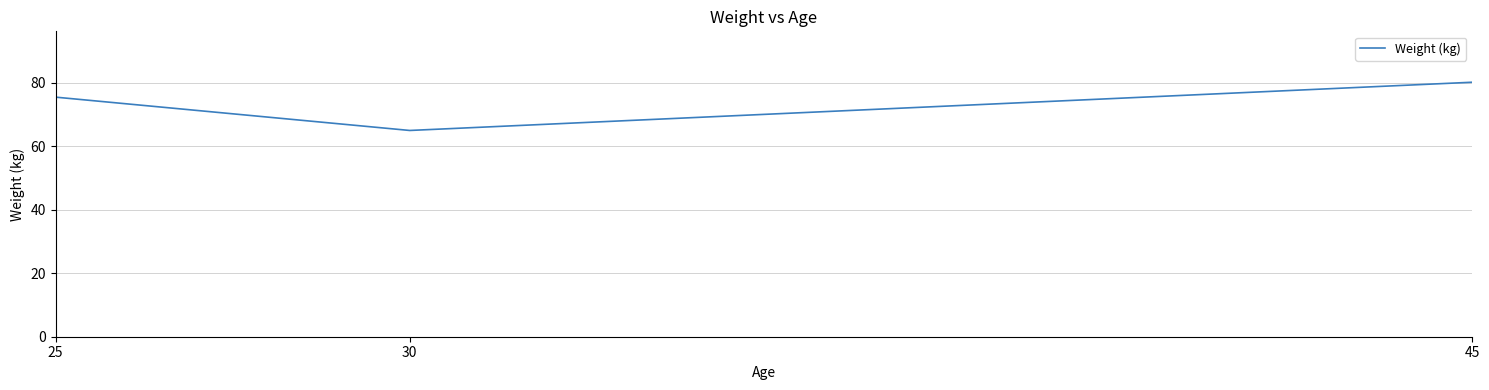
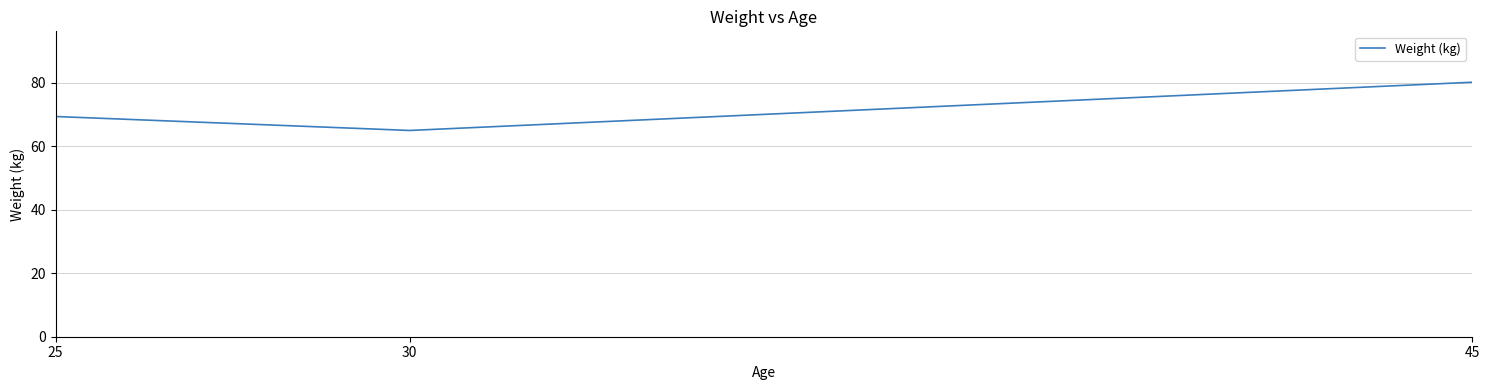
25: 76 -> 69
